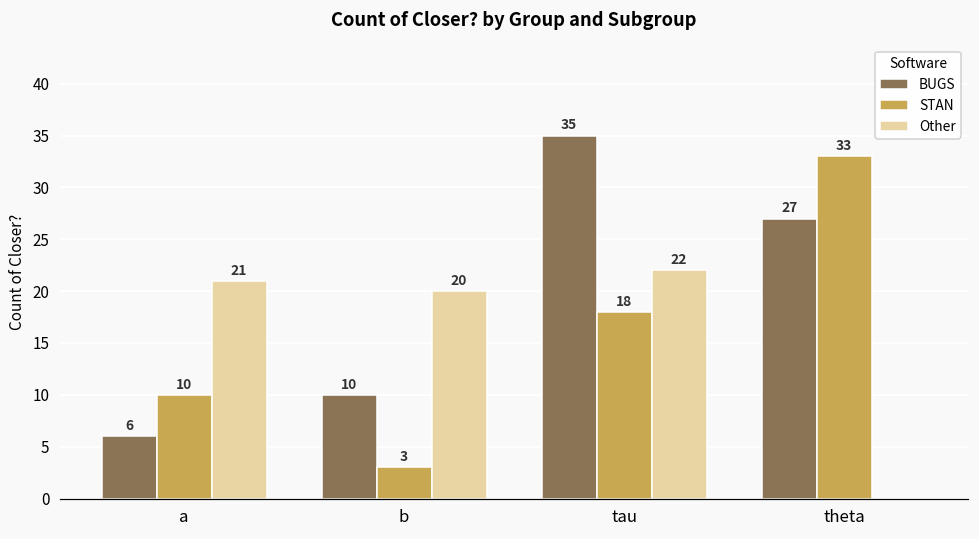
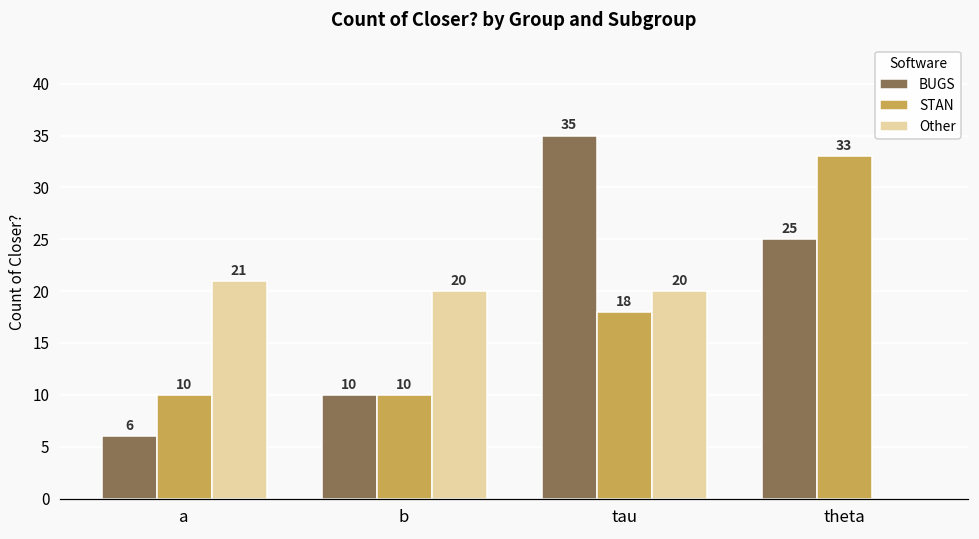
STAN, b: 3 -> 10
Other, tau: 22 -> 20
BUGS, theta: 27 -> 25
